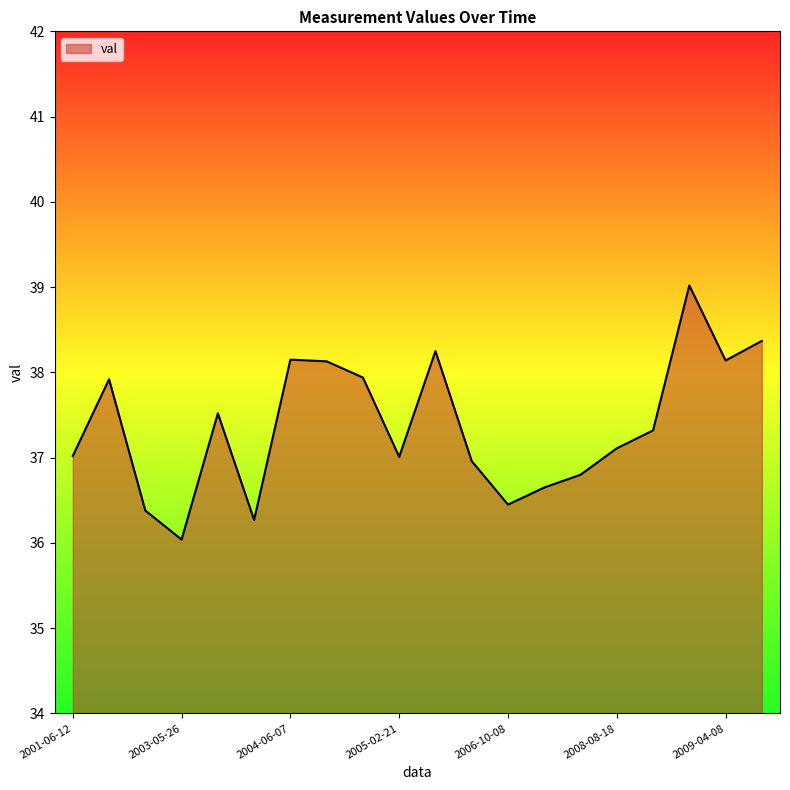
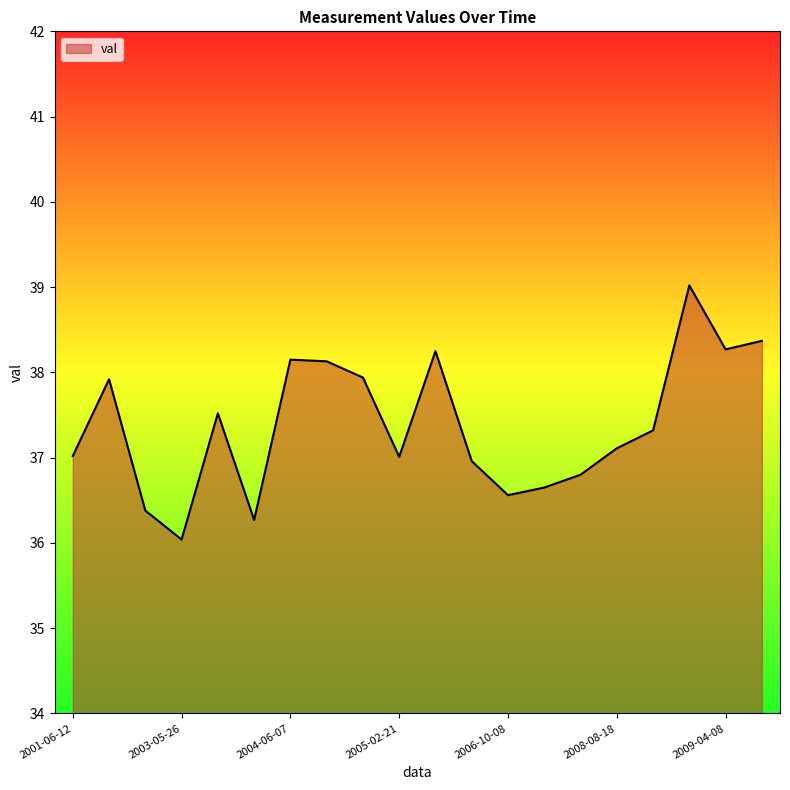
2006-10-08: 36.5 -> 36.6
2009-04-08: 38.1 -> 38.3
